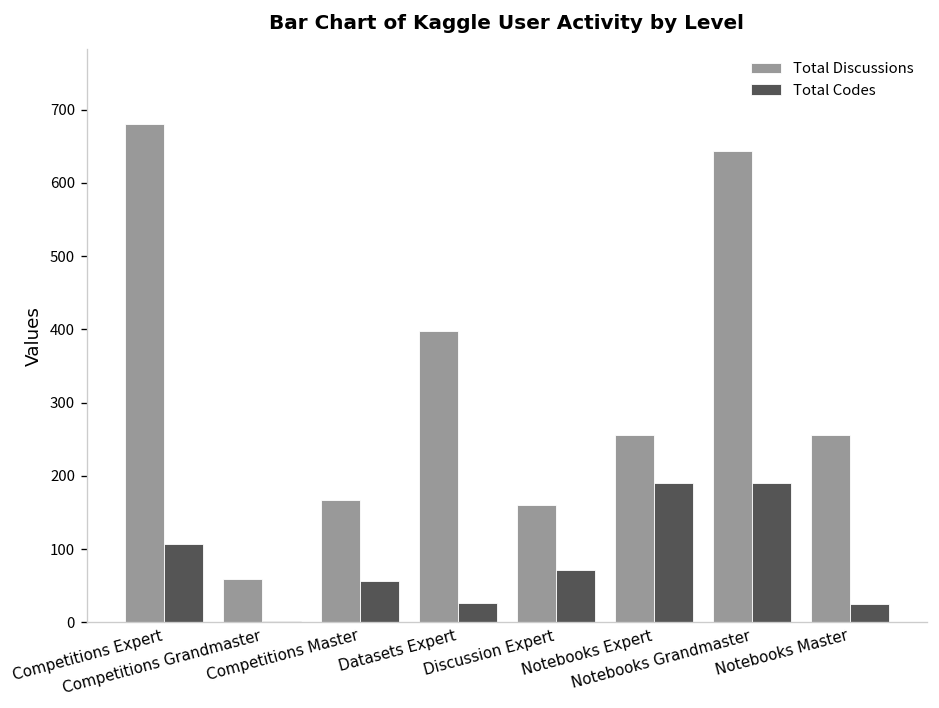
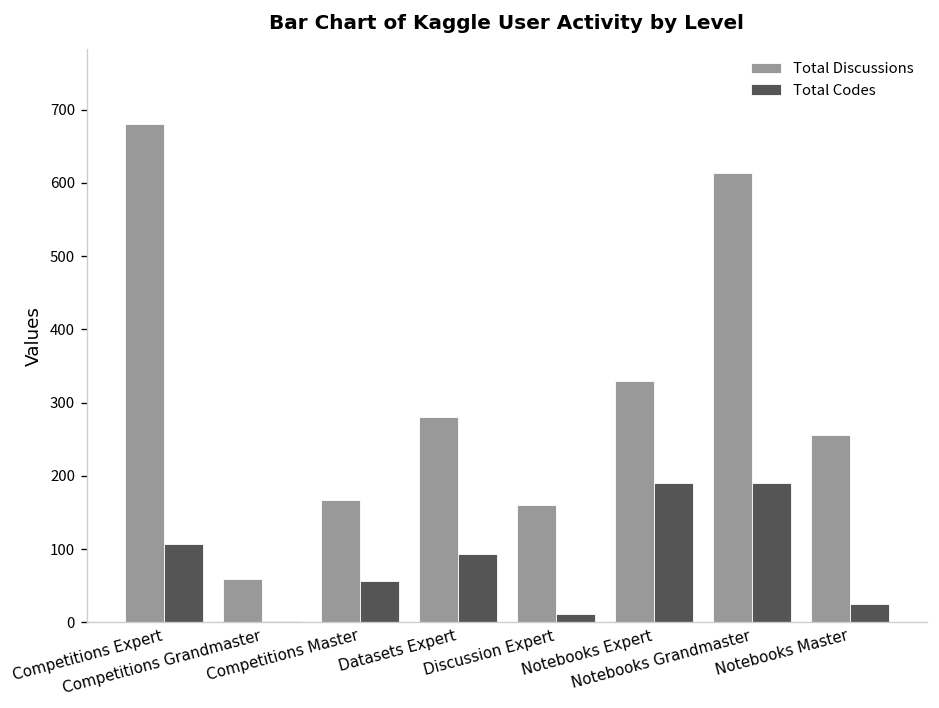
Total Discussions, Datasets Expert: 400 -> 280
Total Codes, Datasets Expert: 30 -> 90
Total Codes, Discussion Expert: 70 -> 10
Total Discussions, Notebooks Expert: 260 -> 330
Total Discussions, Notebooks Grandmaster: 640 -> 610
